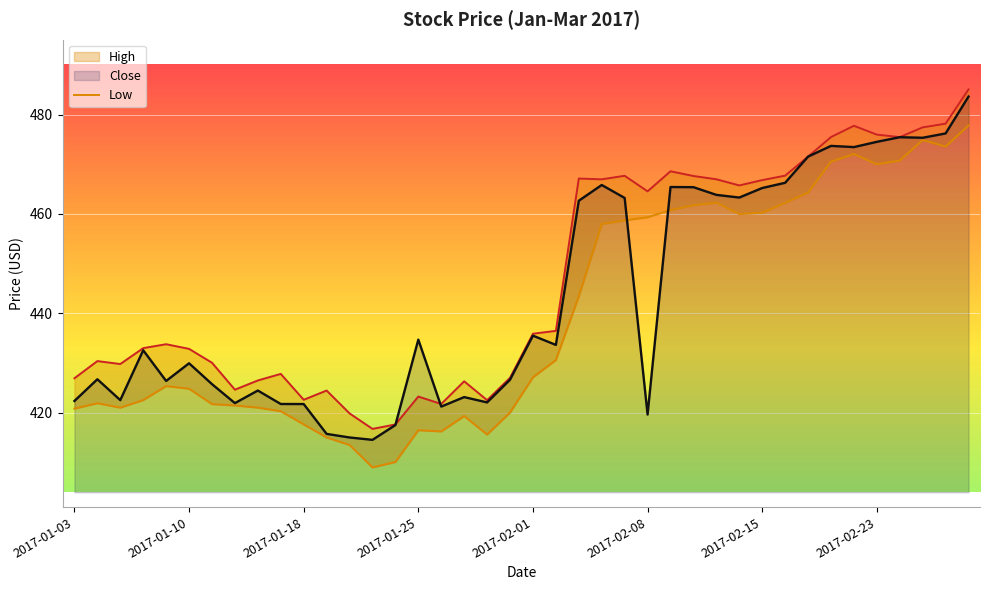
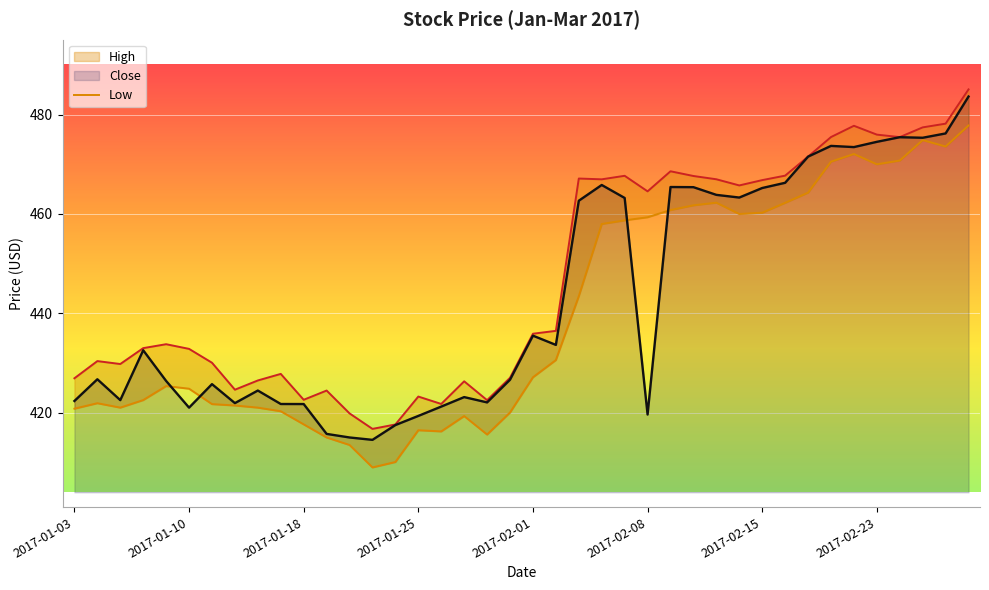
Close, 2017-01-10: 430 -> 421
Close, 2017-01-25: 435 -> 419
